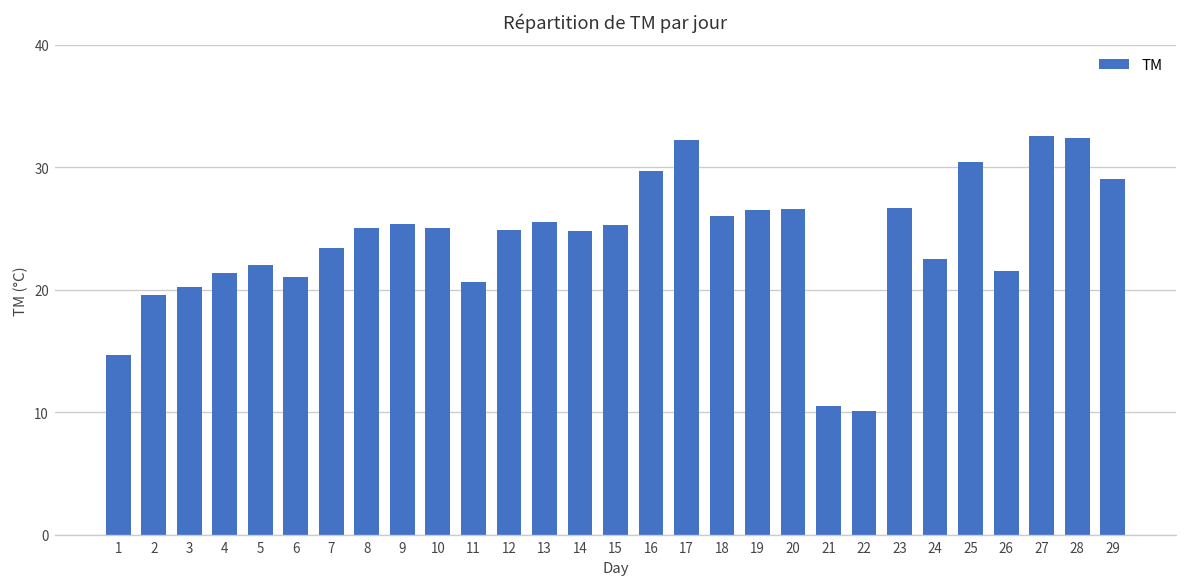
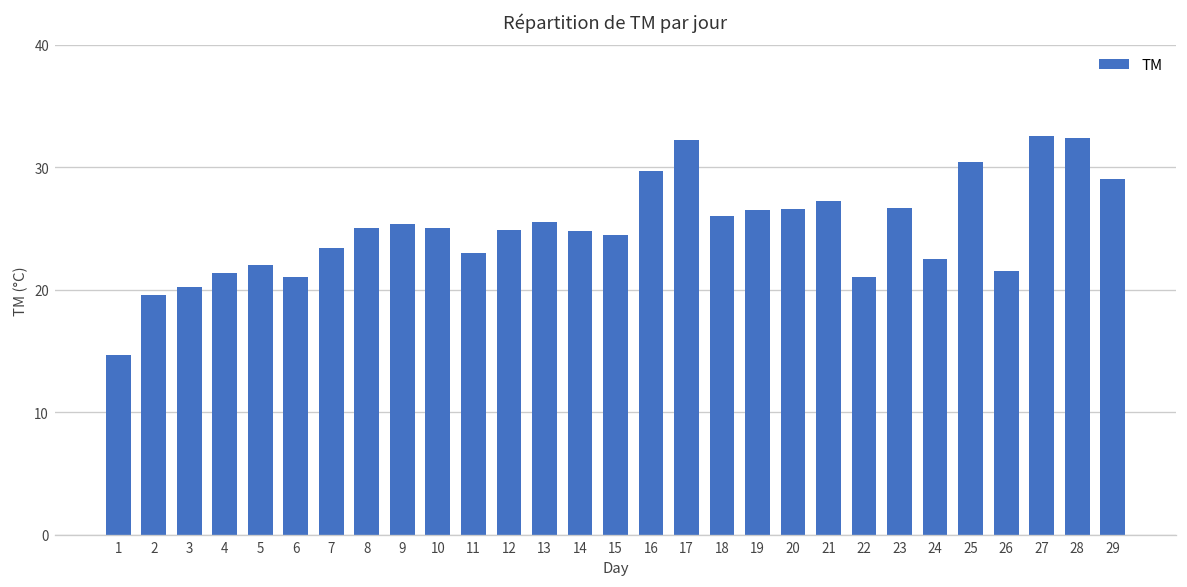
11: 20.6 -> 23.0
15: 25.3 -> 24.5
21: 10.5 -> 27.2
22: 10.1 -> 21.0
